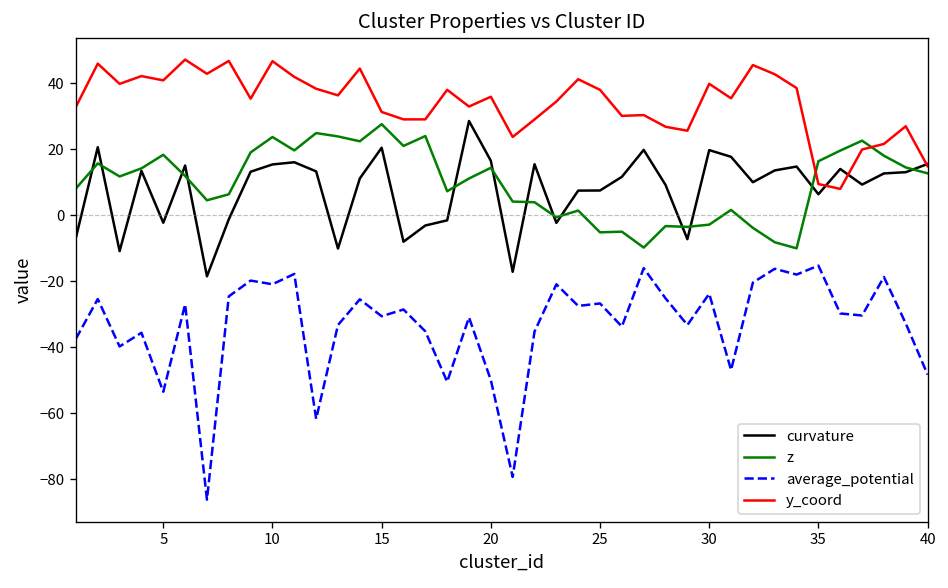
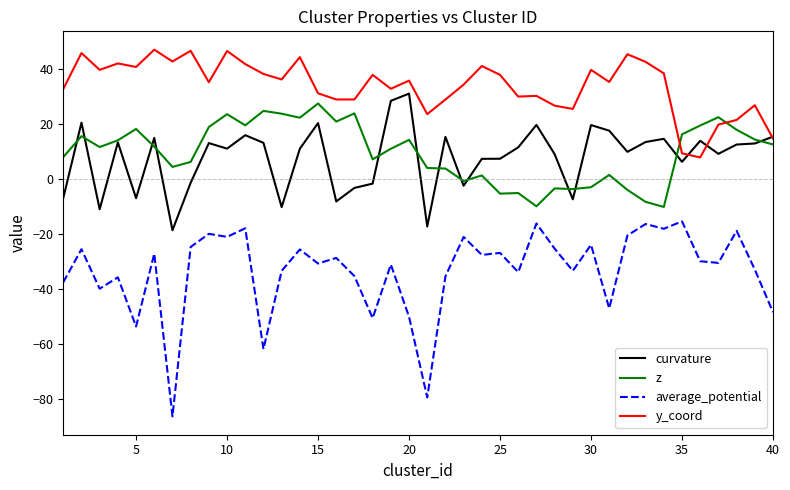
curvature, 5: -2 -> -7
curvature, 10: 15 -> 11
curvature, 20: 16 -> 31
